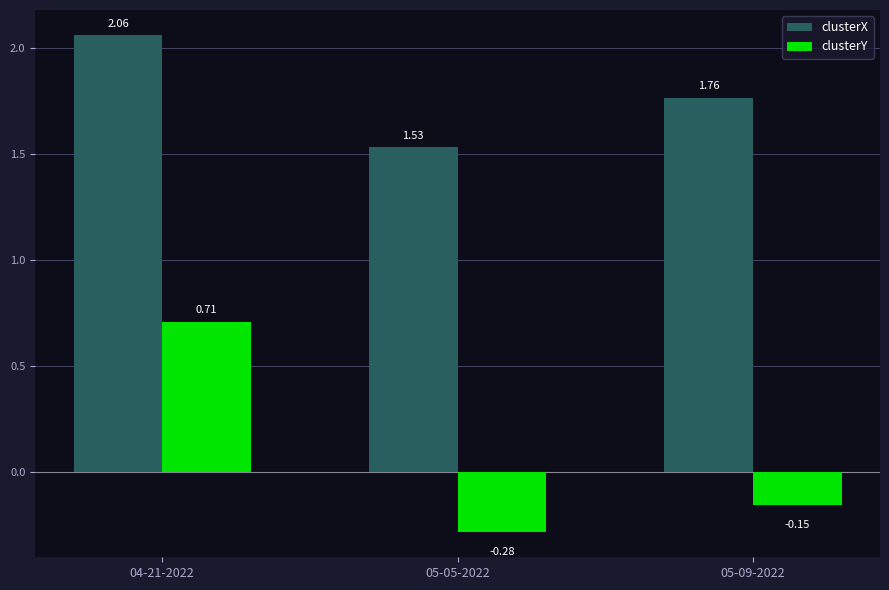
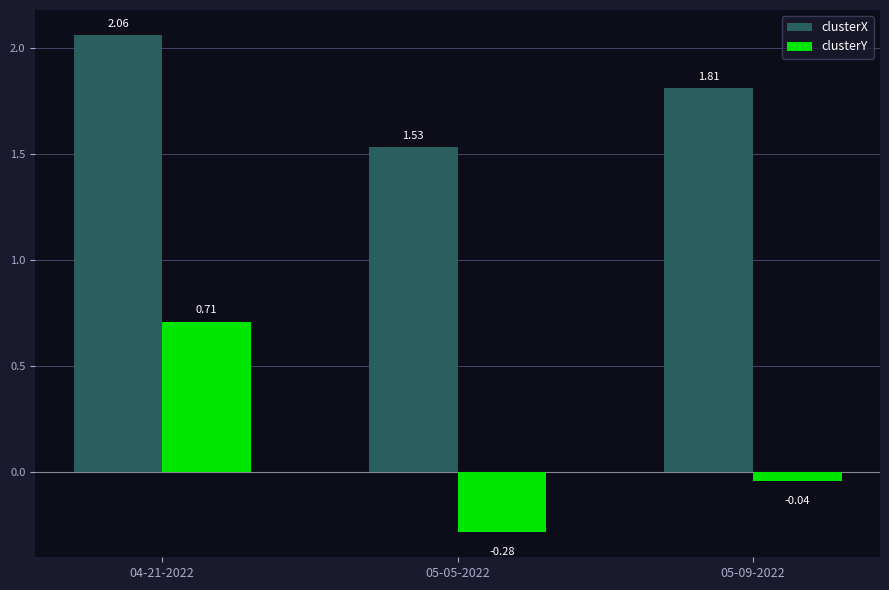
clusterX, 05-09-2022: 1.76 -> 1.81
clusterY, 05-09-2022: -0.15 -> -0.04
